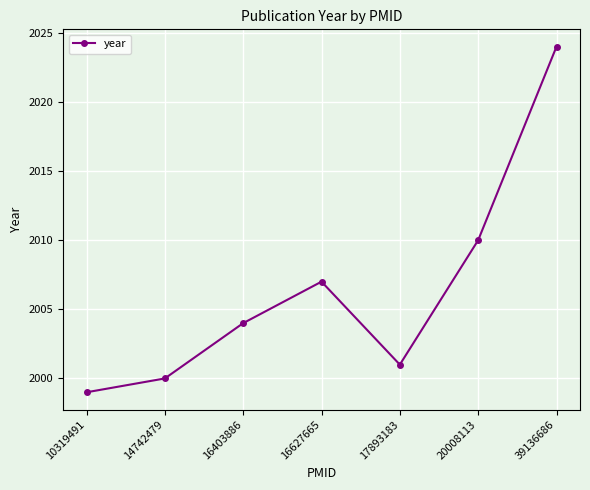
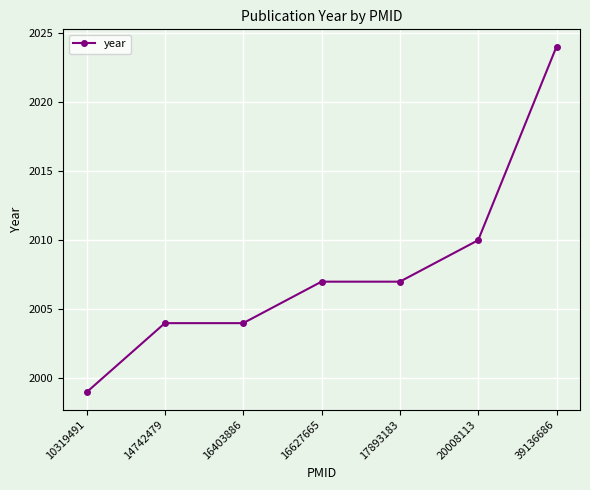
14742479: 2000 -> 2004
17893183: 2001 -> 2007
